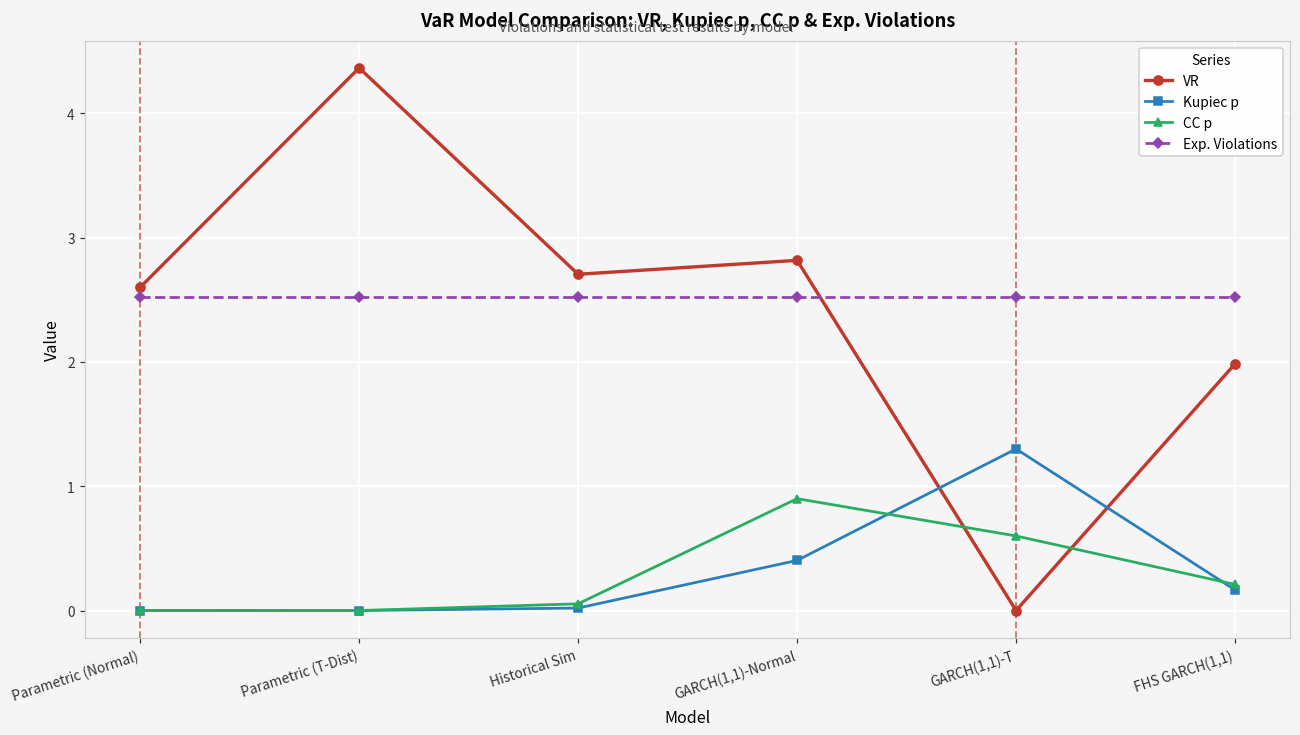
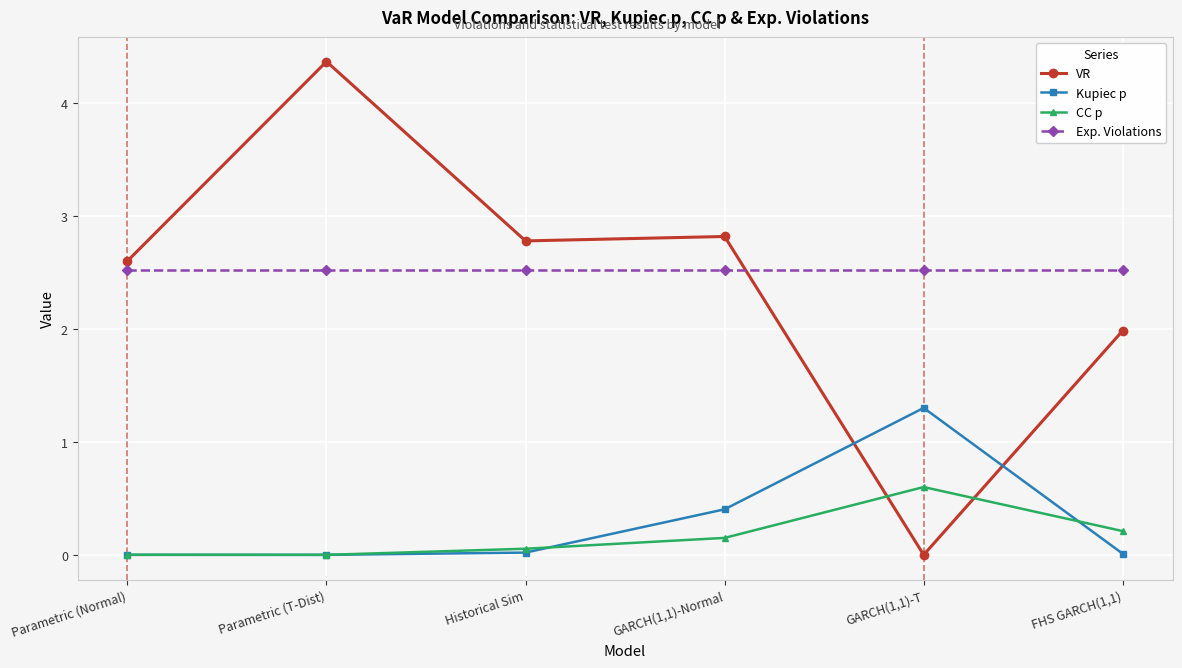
VR, Historical Sim: 2.71 -> 2.78
CC p, GARCH(1,1)-Normal: 0.90 -> 0.15
Kupiec p, FHS GARCH(1,1): 0.17 -> 0.01
